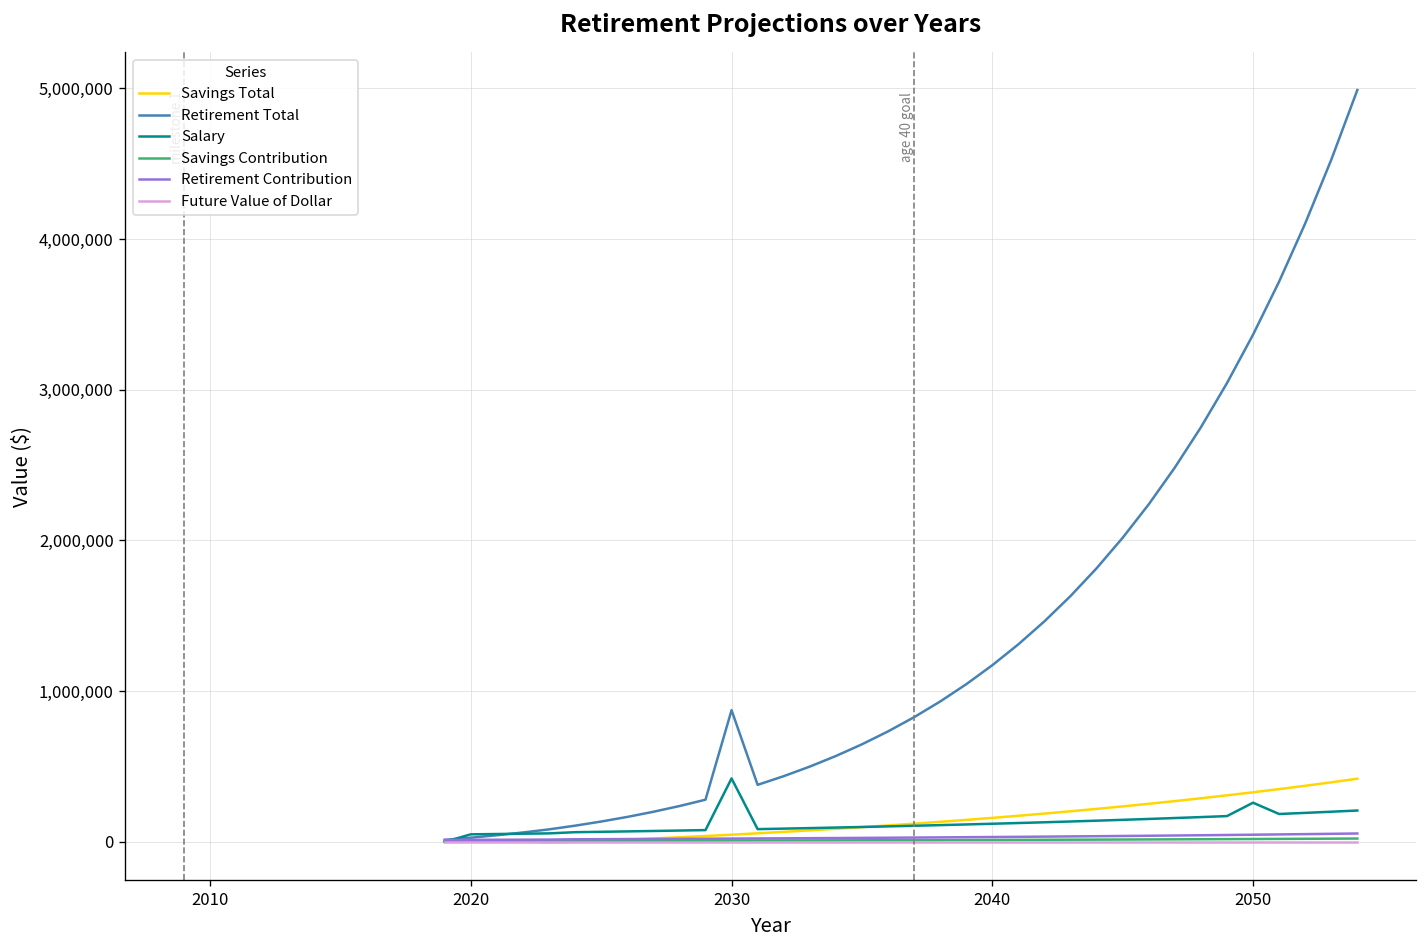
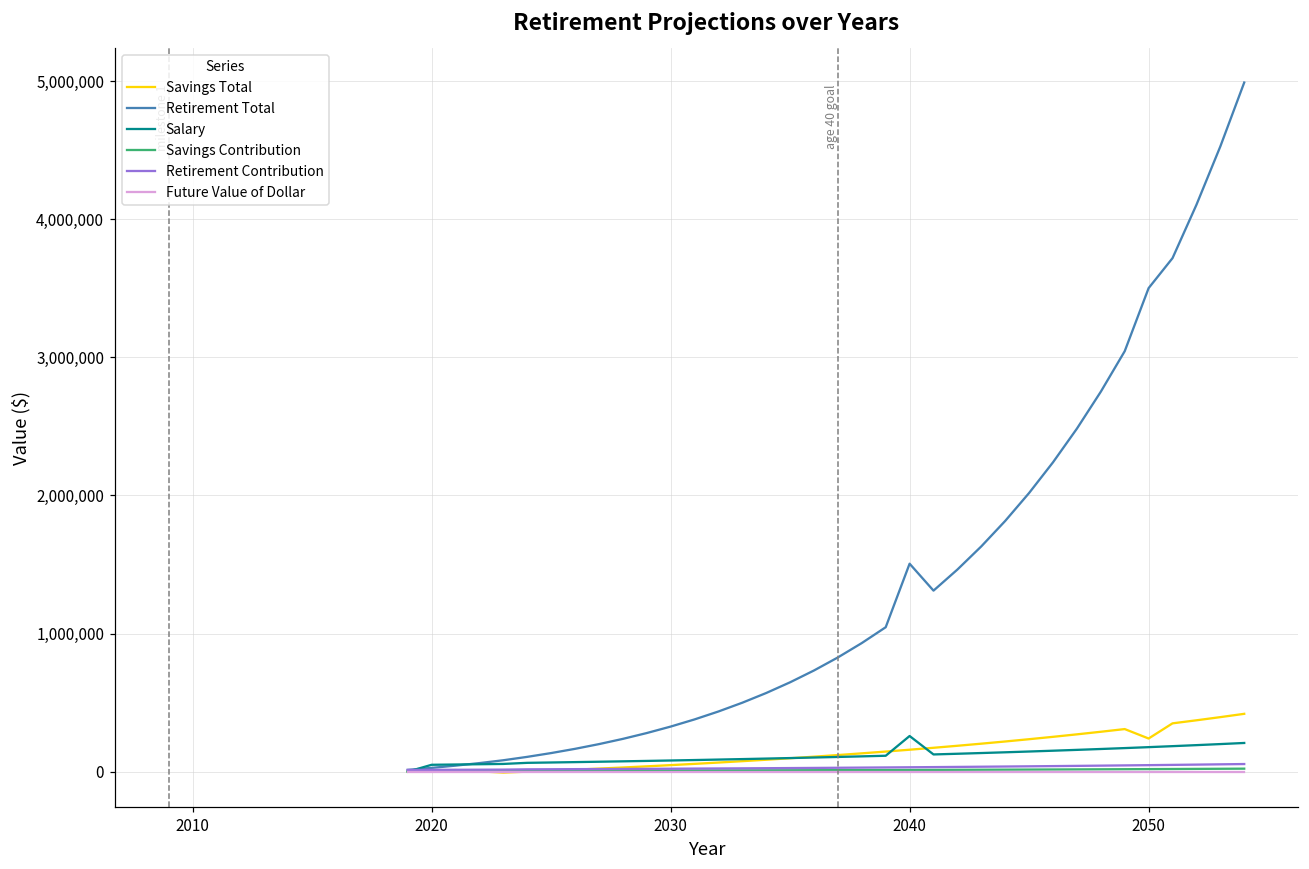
Retirement Total, 2030: 870,000 -> 330,000
Salary, 2030: 420,000 -> 80,000
Retirement Total, 2040: 1,170,000 -> 1,510,000
Salary, 2040: 120,000 -> 260,000
Savings Total, 2050: 330,000 -> 240,000
Retirement Total, 2050: 3,370,000 -> 3,500,000
Salary, 2050: 260,000 -> 180,000
